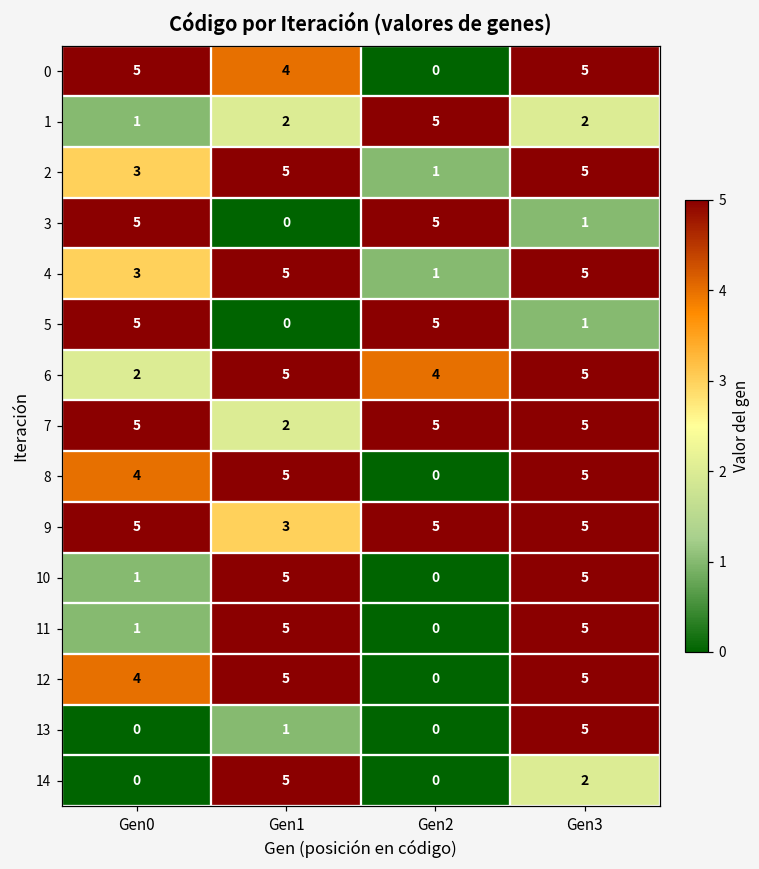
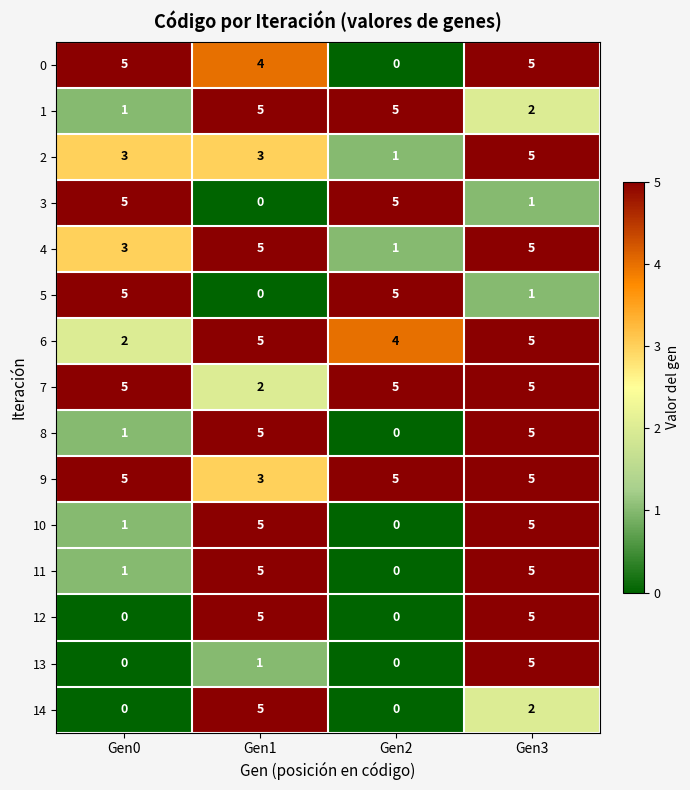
1, Gen1: 2 -> 5
2, Gen1: 5 -> 3
8, Gen0: 4 -> 1
12, Gen0: 4 -> 0
